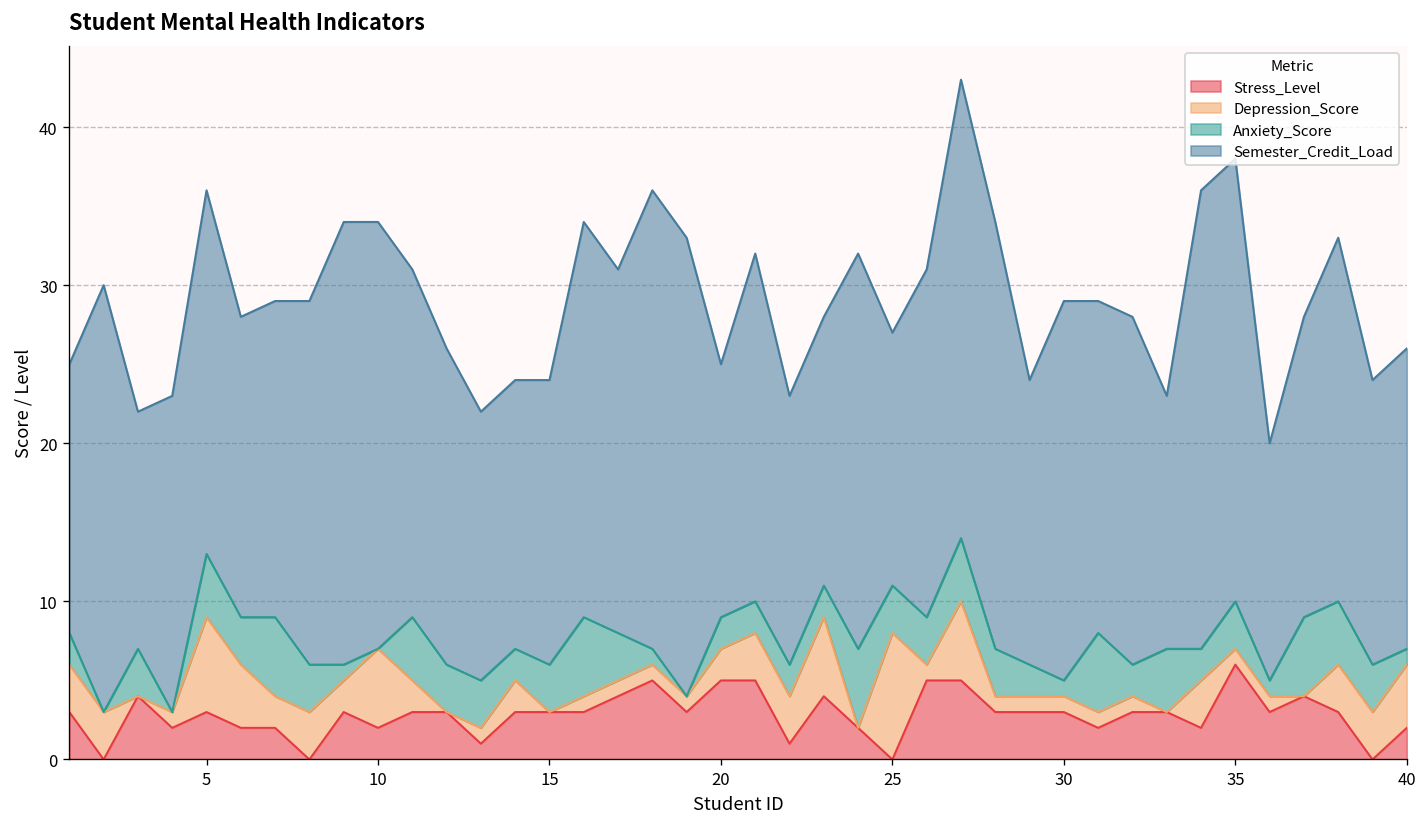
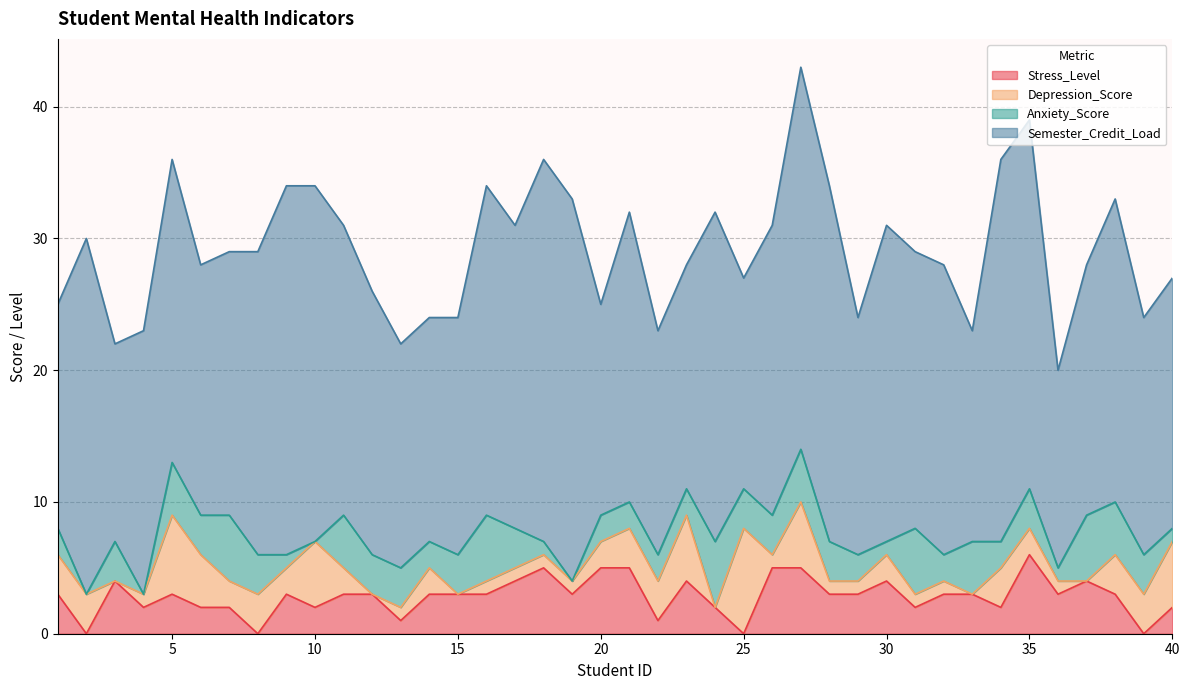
Stress_Level, 30: 3 -> 4
Depression_Score, 30: 1 -> 2
Depression_Score, 35: 1 -> 2
Depression_Score, 40: 4 -> 5
